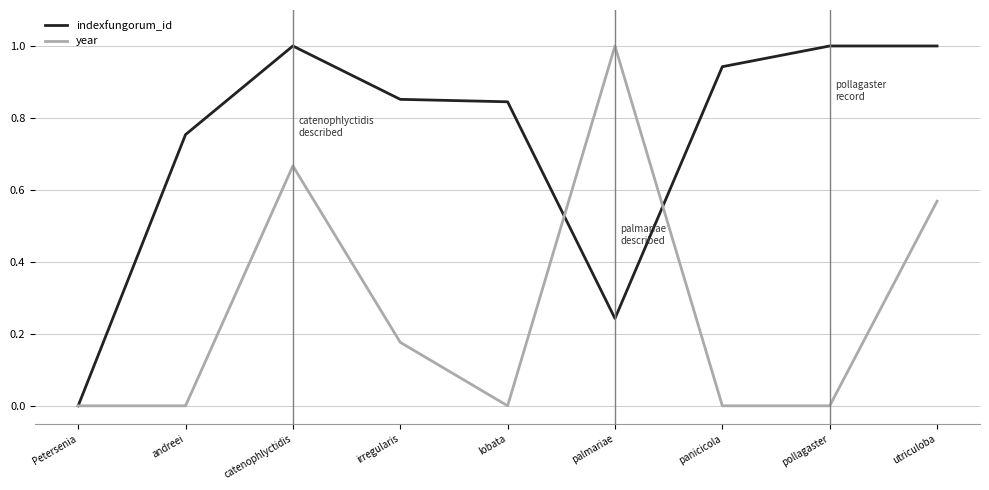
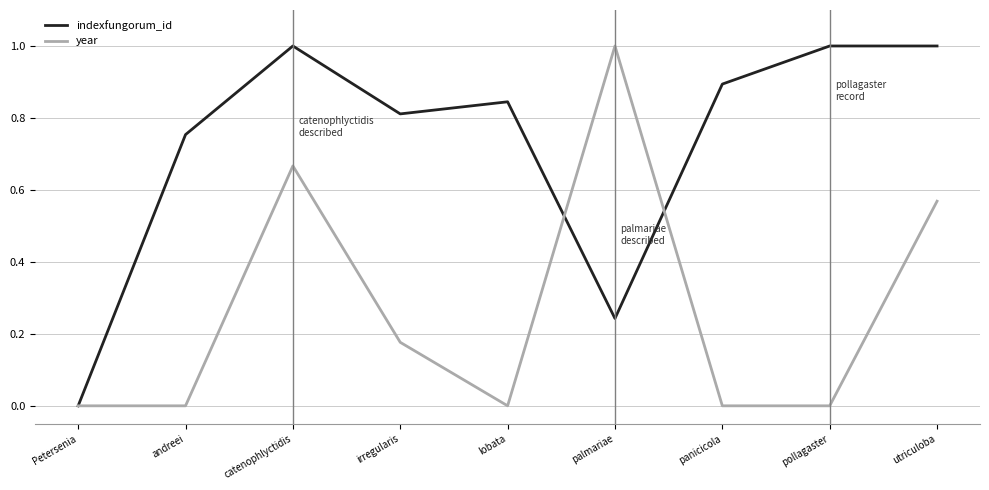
indexfungorum_id, irregularis: 0.85 -> 0.81
indexfungorum_id, panicicola: 0.94 -> 0.89
